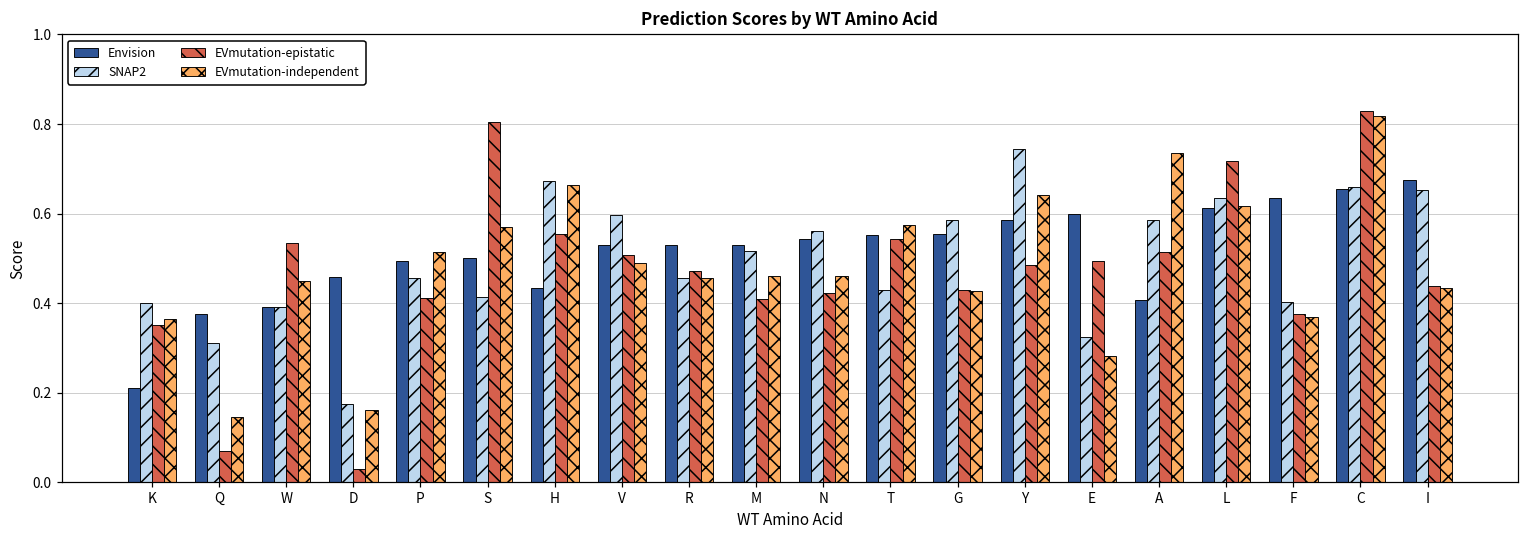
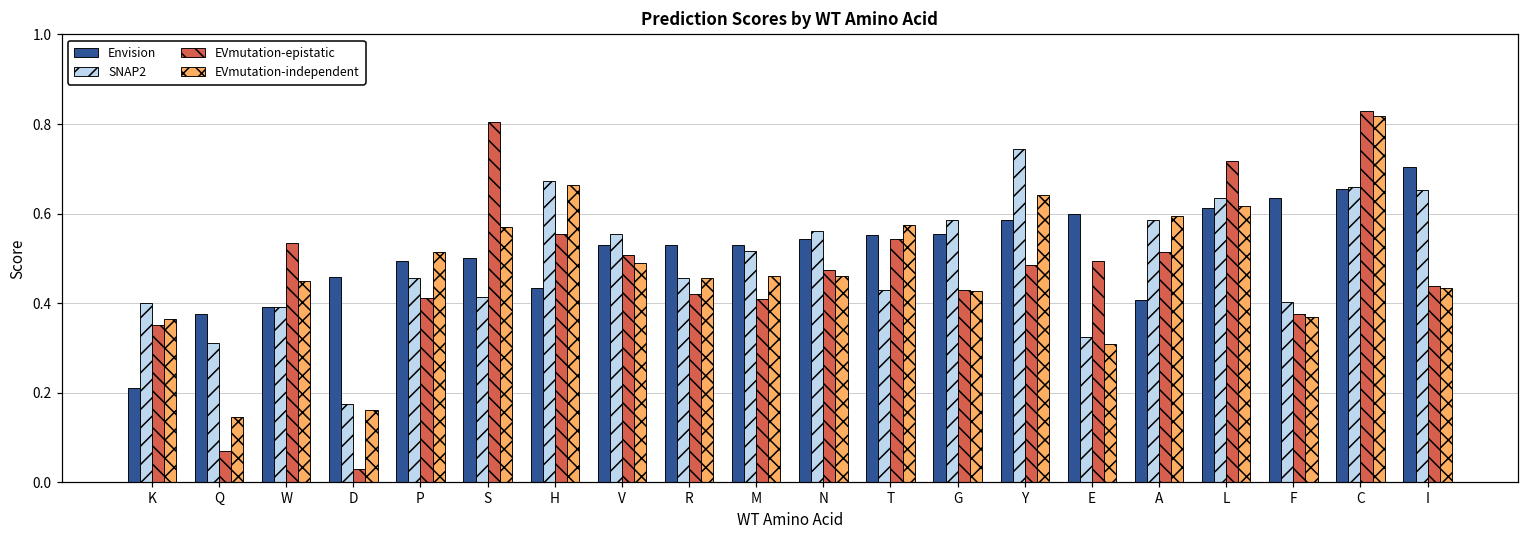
SNAP2, V: 0.60 -> 0.56
EVmutation-epistatic, R: 0.47 -> 0.42
EVmutation-epistatic, N: 0.42 -> 0.47
EVmutation-independent, E: 0.28 -> 0.31
EVmutation-independent, A: 0.73 -> 0.59
Envision, I: 0.68 -> 0.70
